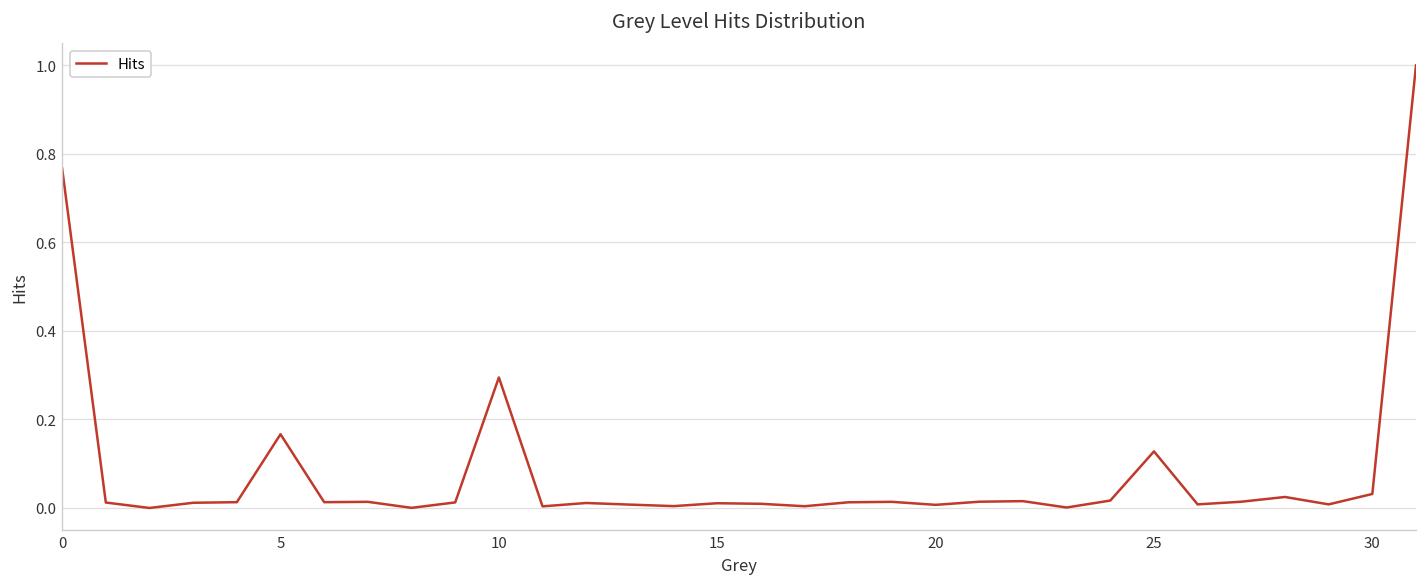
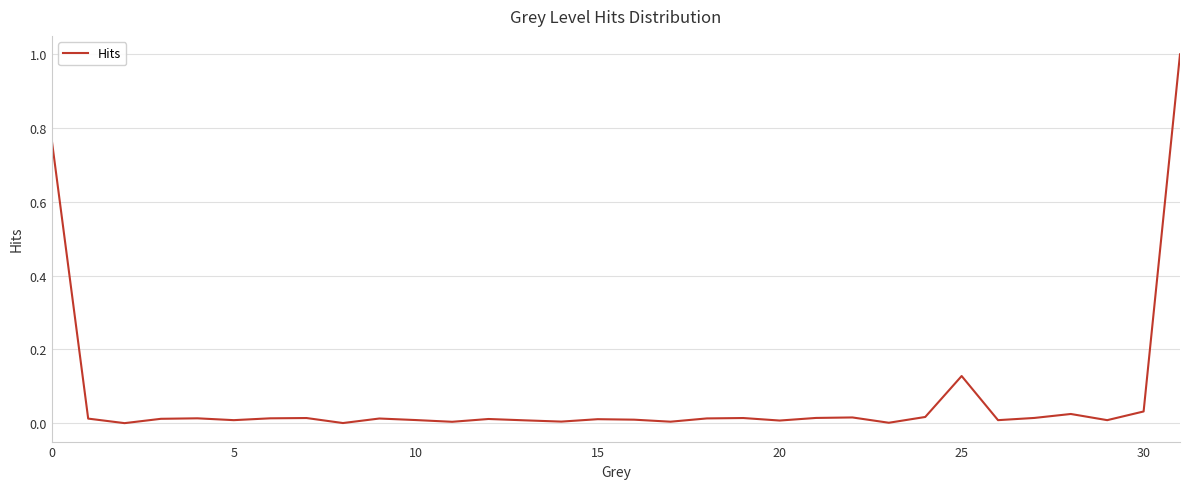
5: 0.17 -> 0.01
10: 0.29 -> 0.01
